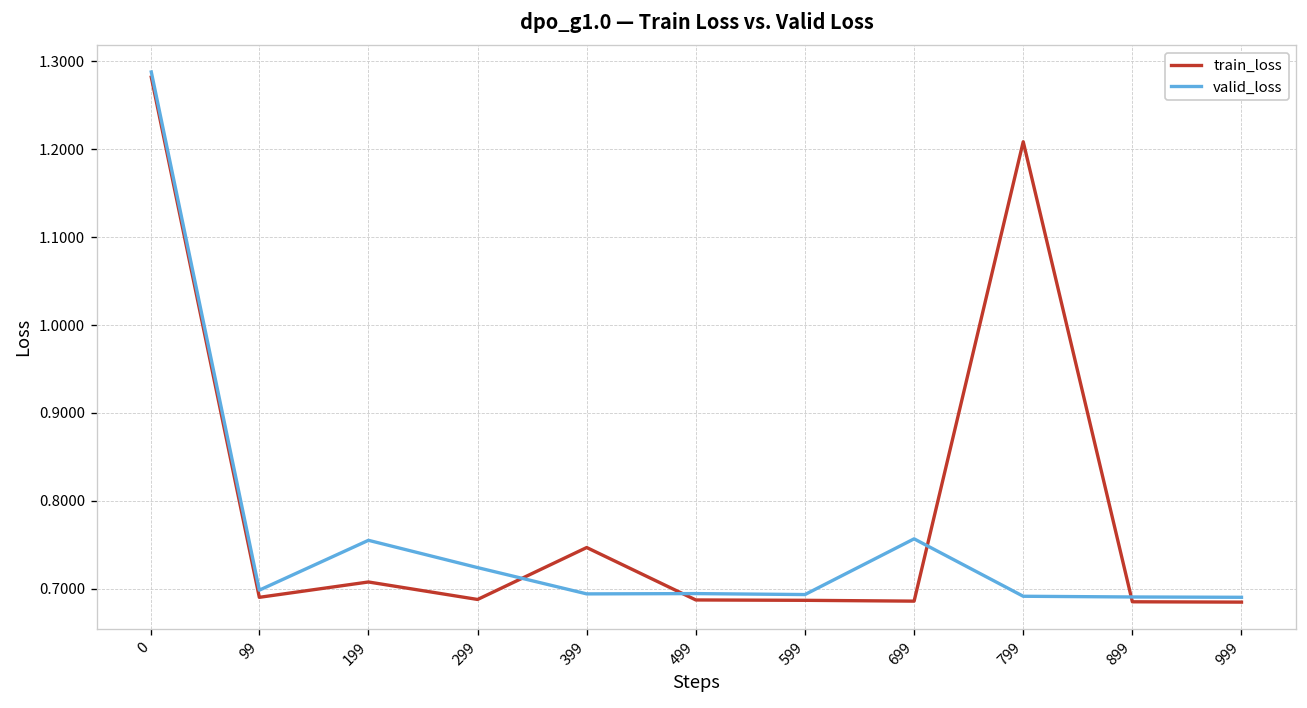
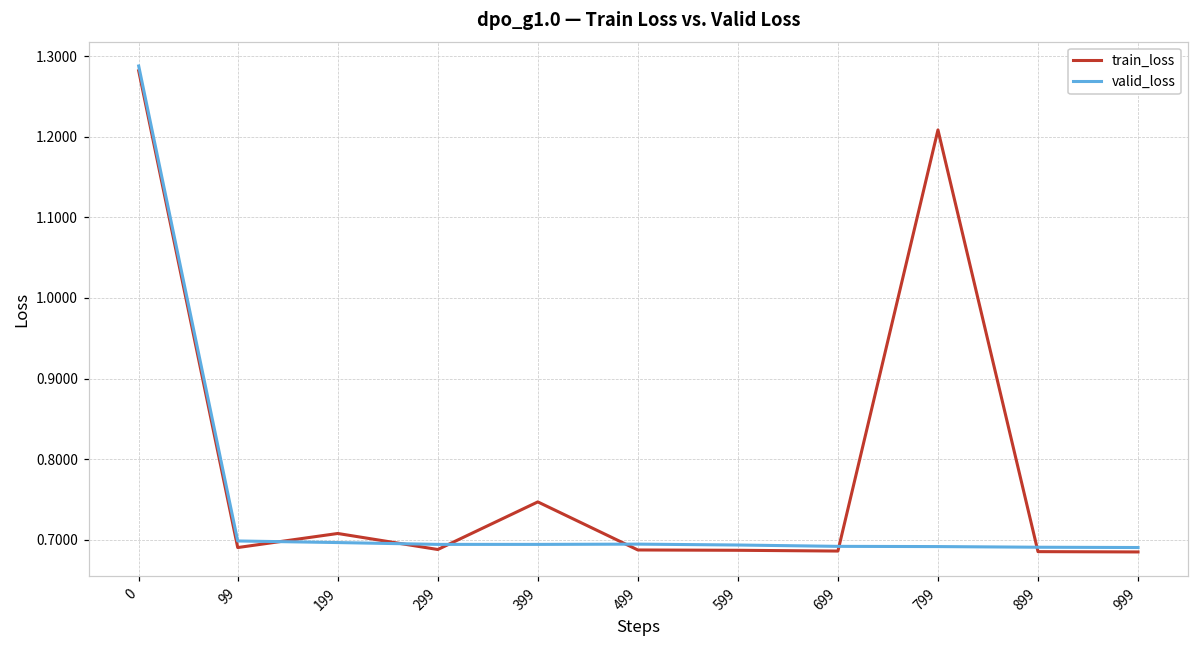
valid_loss, 199: 0.76 -> 0.70
valid_loss, 299: 0.72 -> 0.69
valid_loss, 699: 0.76 -> 0.69
